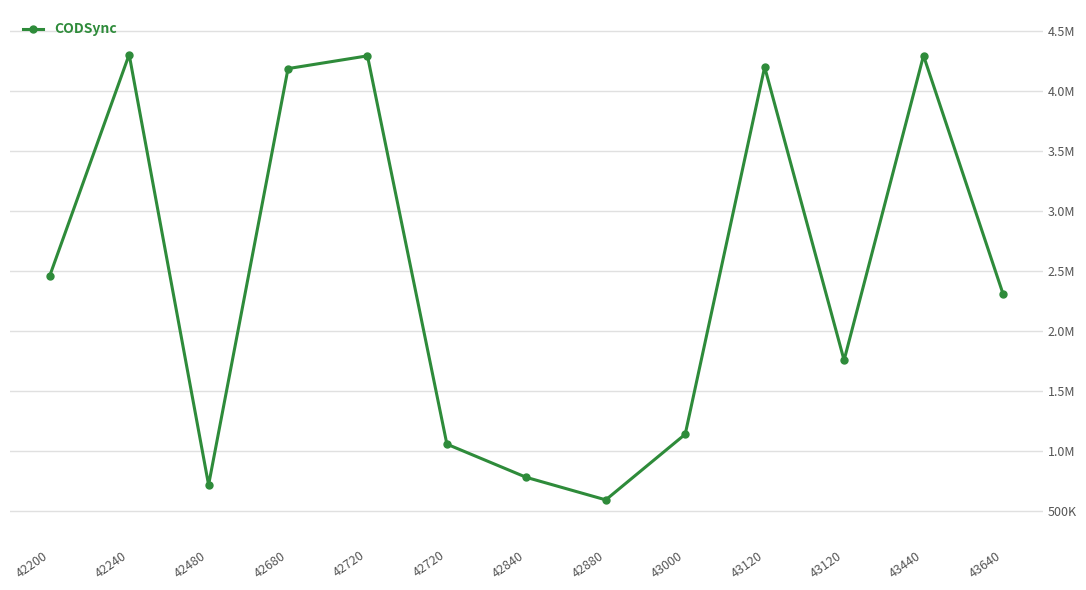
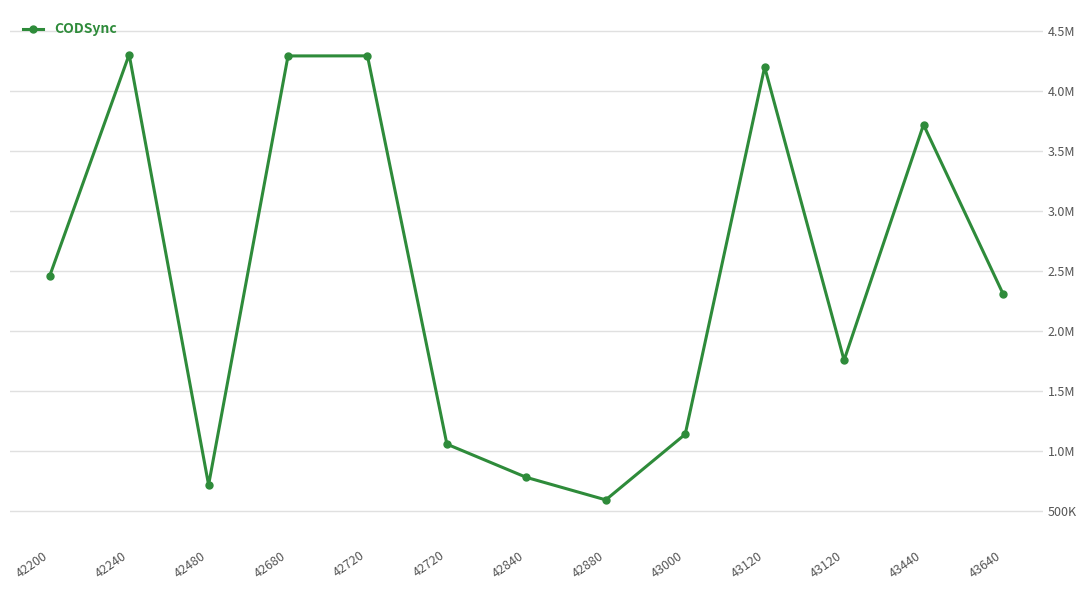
42680: 4190000 -> 4290000
43440: 4300000 -> 3720000
